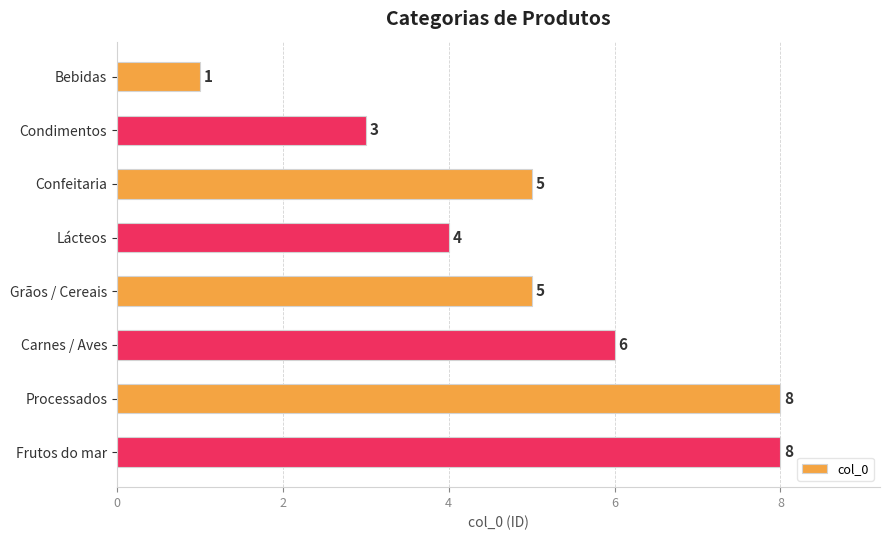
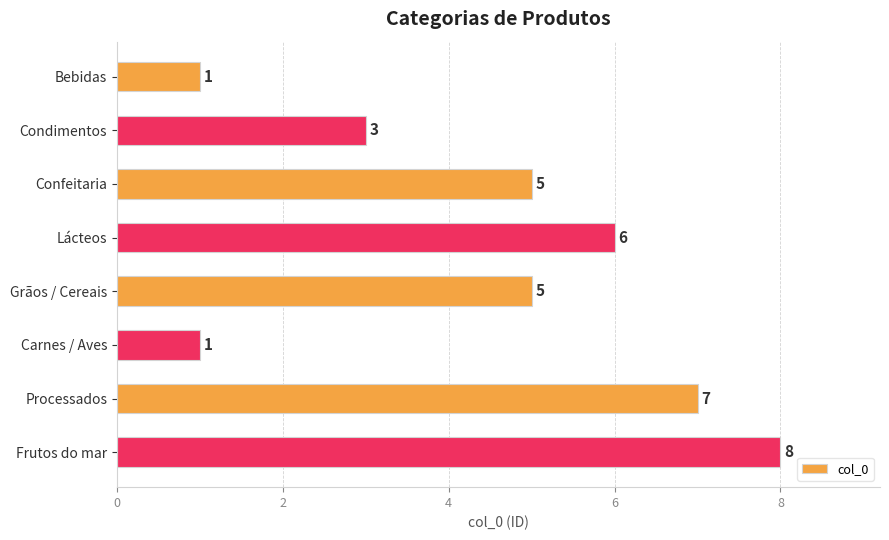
Lácteos: 4 -> 6
Carnes / Aves: 6 -> 1
Processados: 8 -> 7
